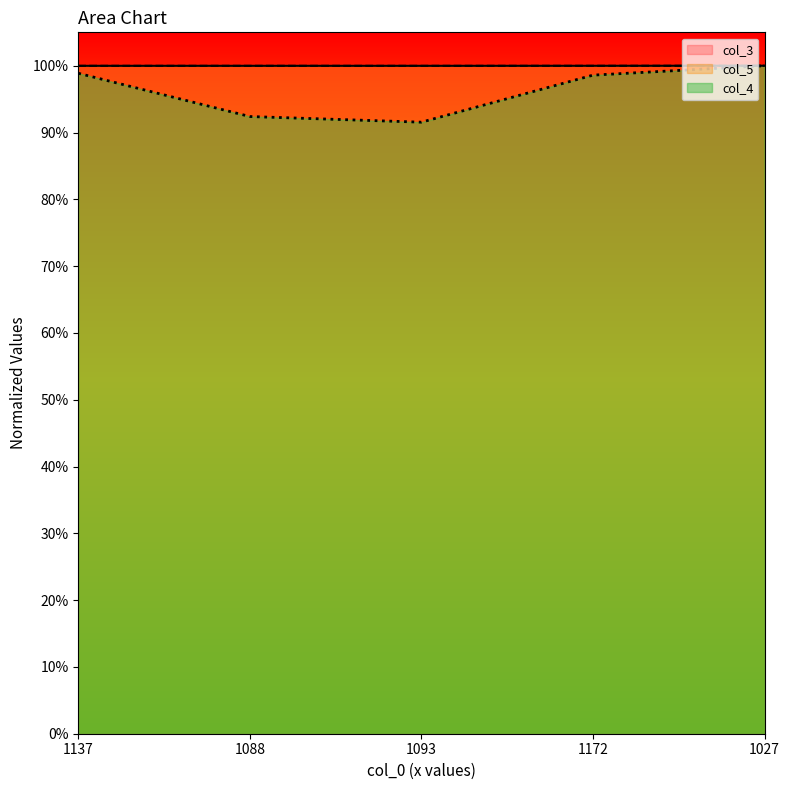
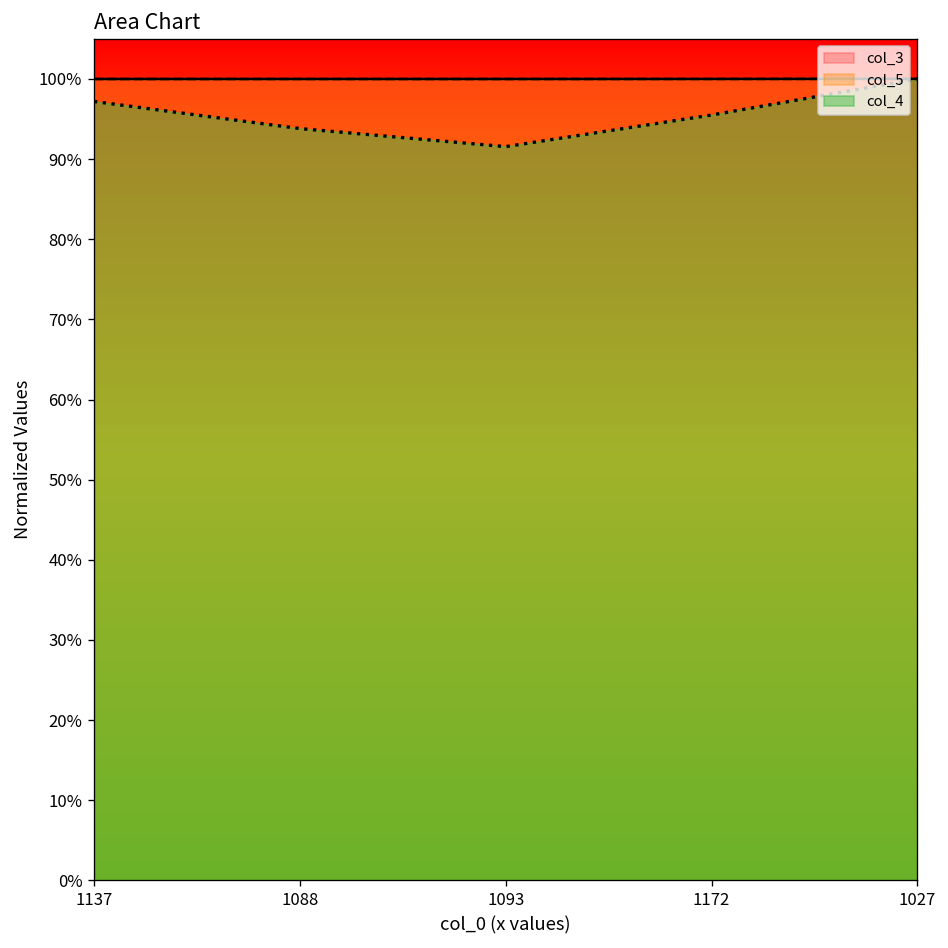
col_4, 1137: 99% -> 97%
col_4, 1088: 92% -> 94%
col_4, 1172: 99% -> 95%
